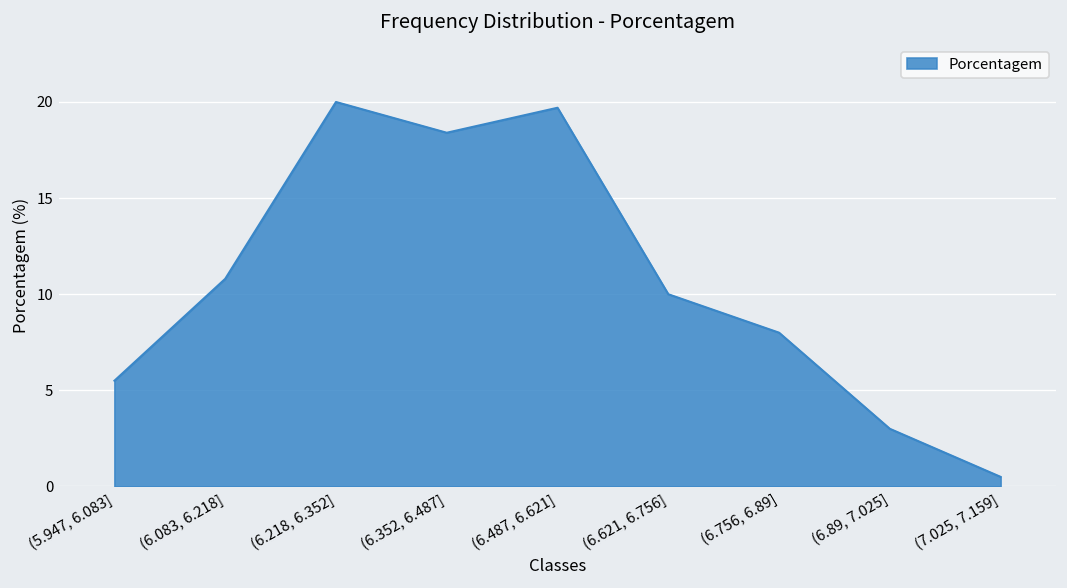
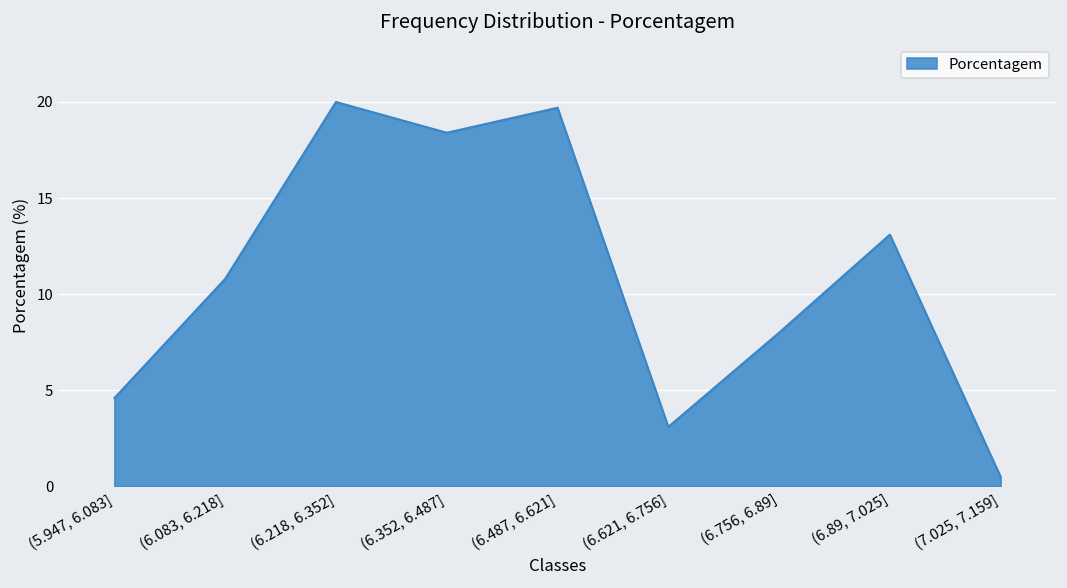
(5.947, 6.083]: 5.5 -> 4.6
(6.621, 6.756]: 10.0 -> 3.1
(6.89, 7.025]: 3.0 -> 13.1
